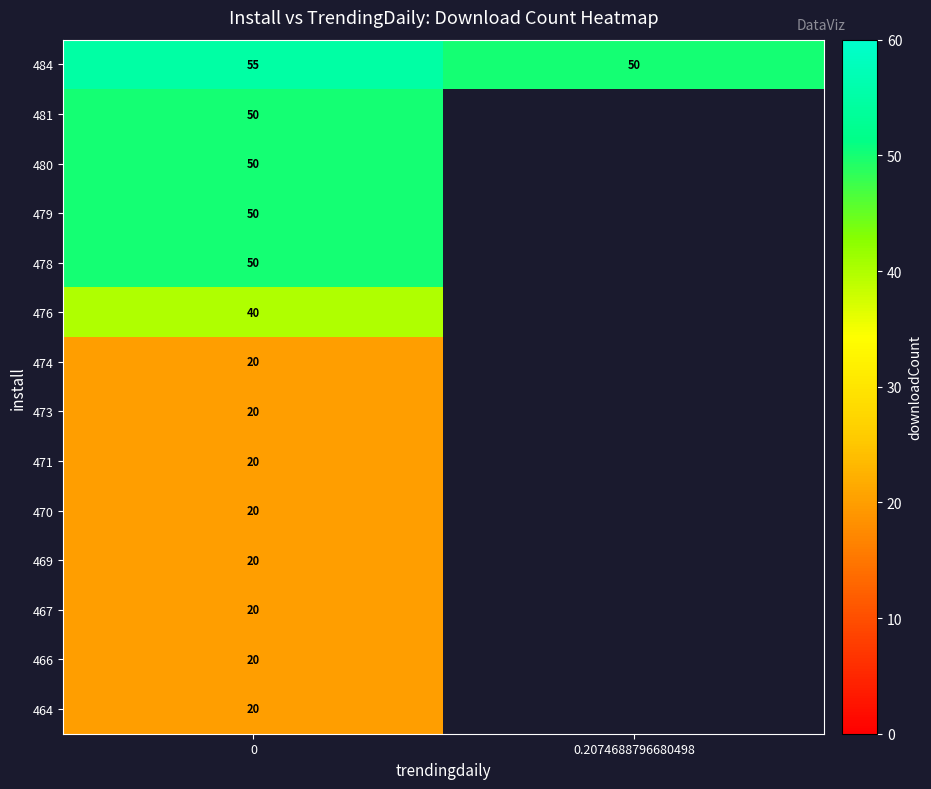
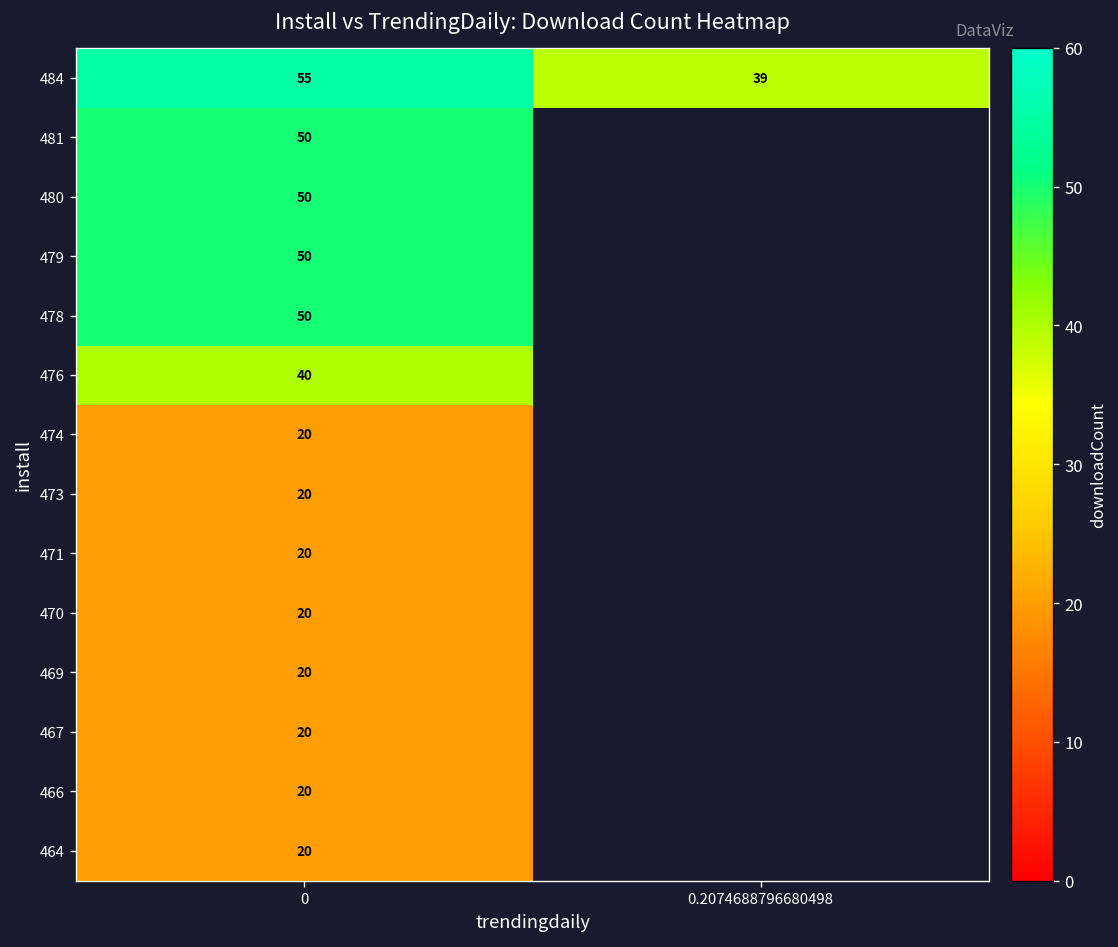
484, 0.2074688796680498: 50 -> 39
